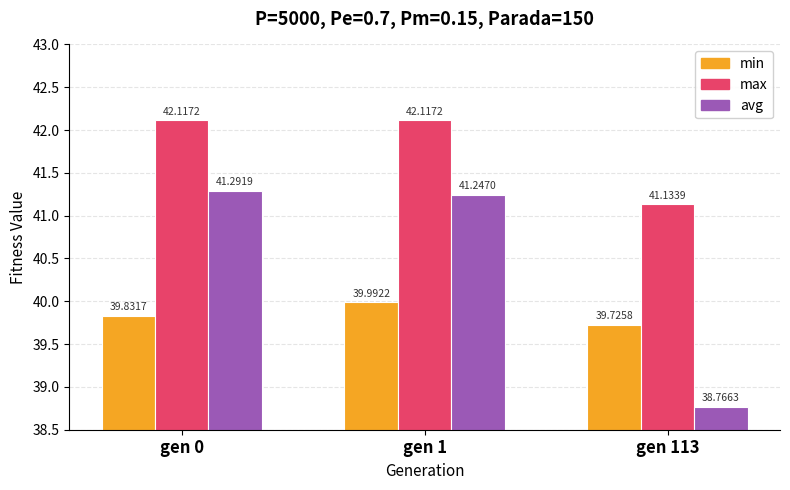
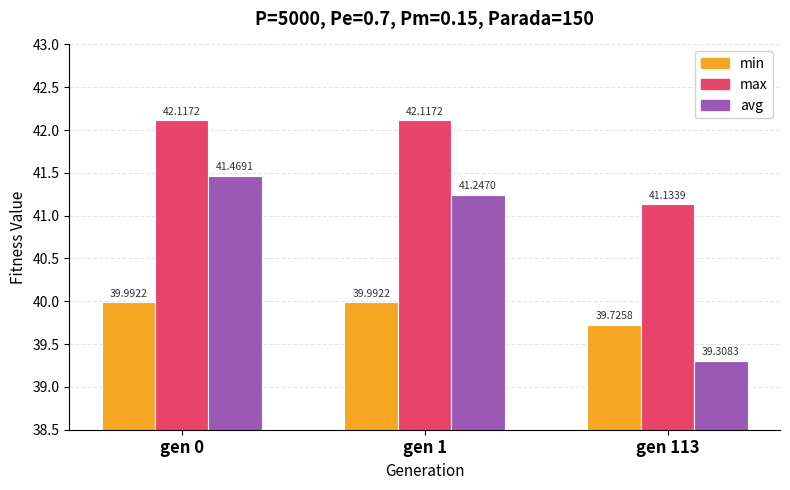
min, gen 0: 39.8317 -> 39.9922
avg, gen 0: 41.2919 -> 41.4691
avg, gen 113: 38.7663 -> 39.3083
